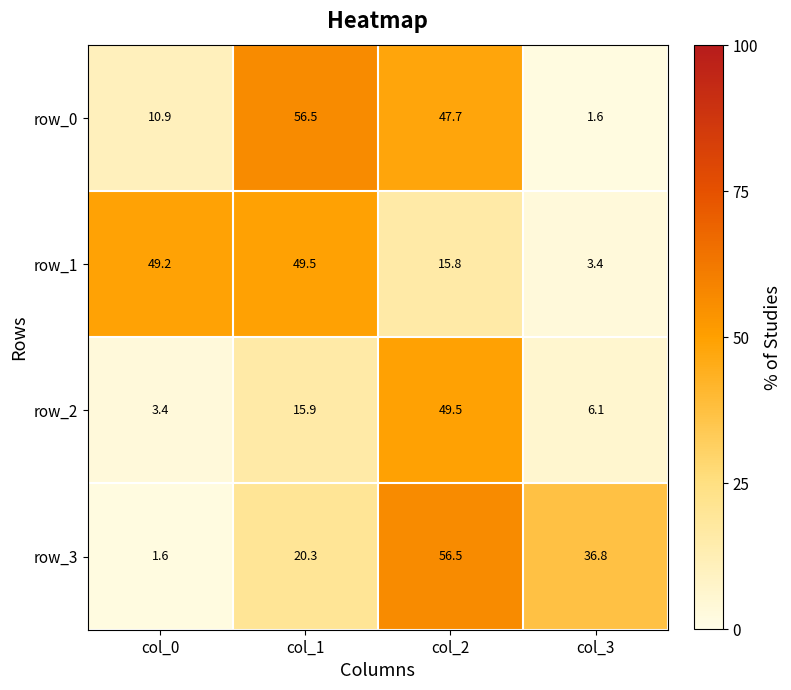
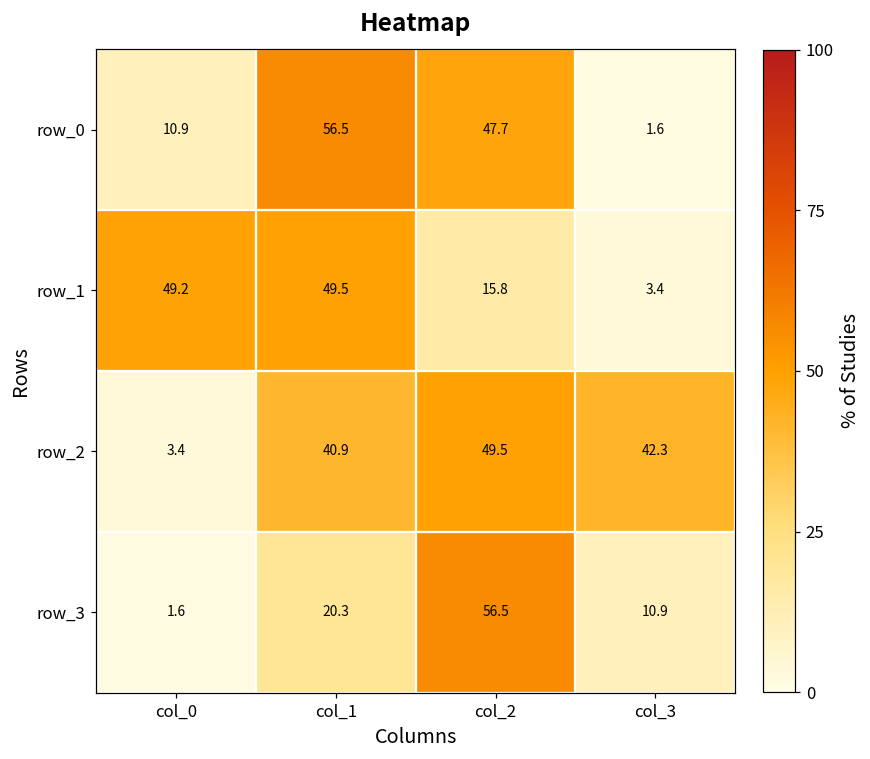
row_2, col_1: 15.9 -> 40.9
row_2, col_3: 6.1 -> 42.3
row_3, col_3: 36.8 -> 10.9
